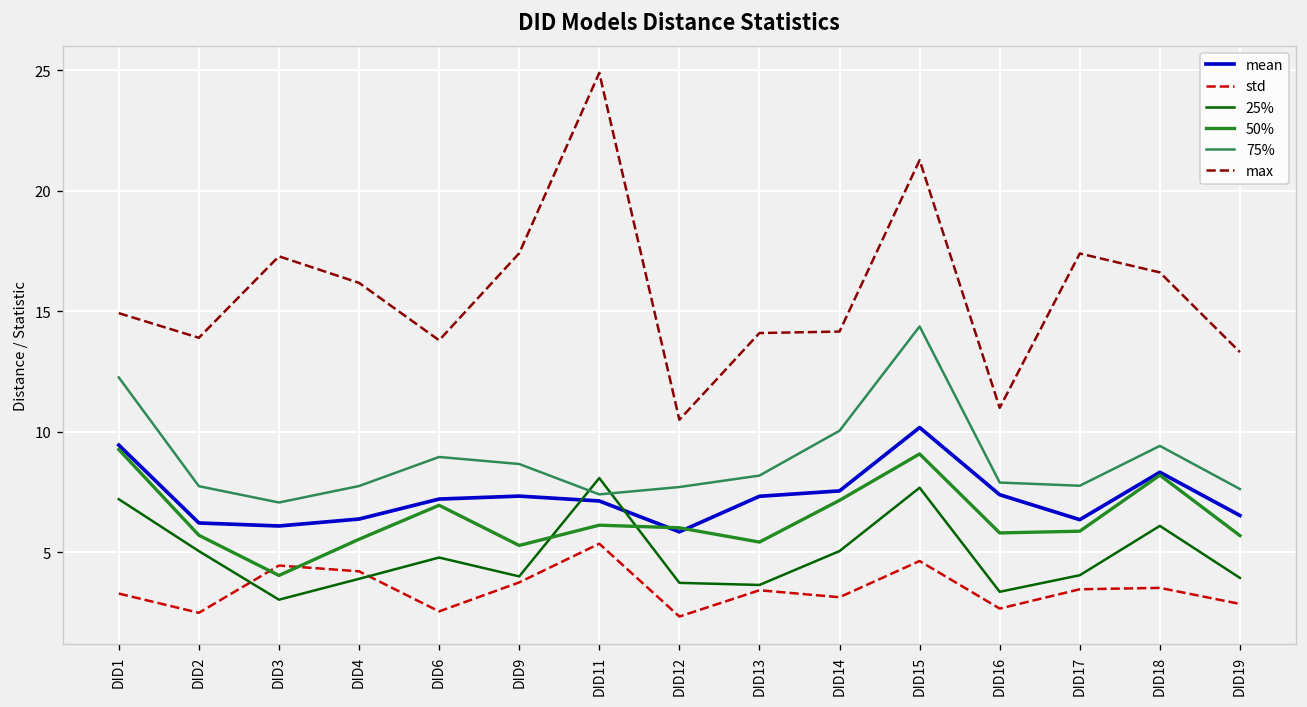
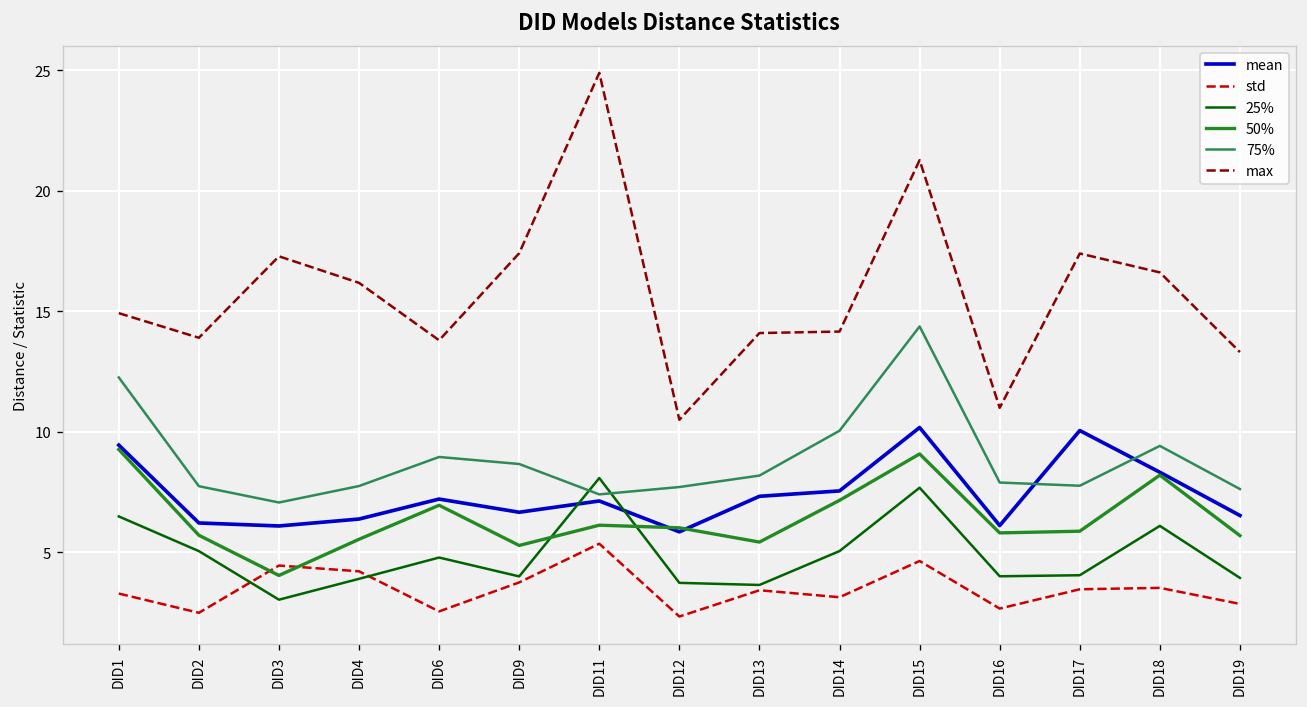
25%, DID1: 7.2 -> 6.5
mean, DID9: 7.3 -> 6.7
mean, DID16: 7.4 -> 6.1
25%, DID16: 3.4 -> 4.0
mean, DID17: 6.3 -> 10.0
